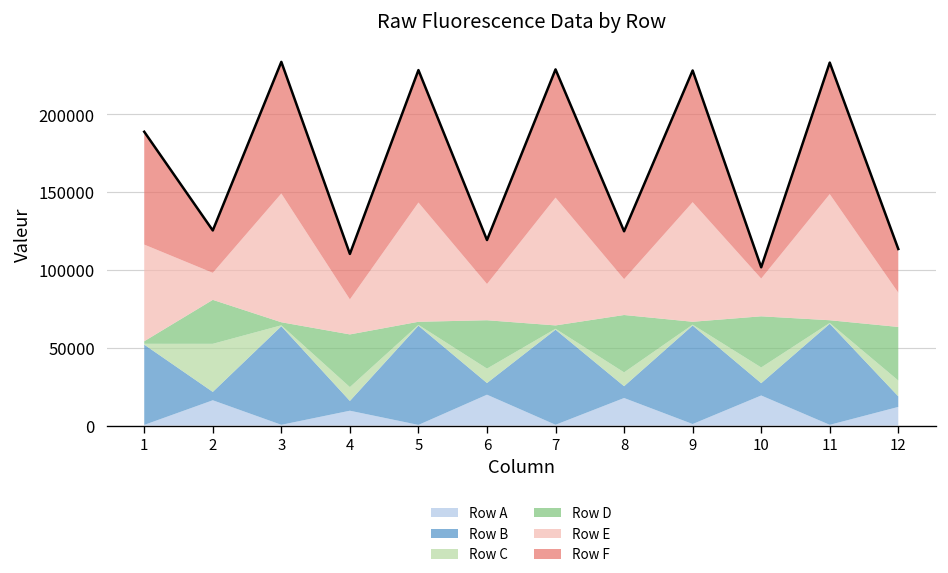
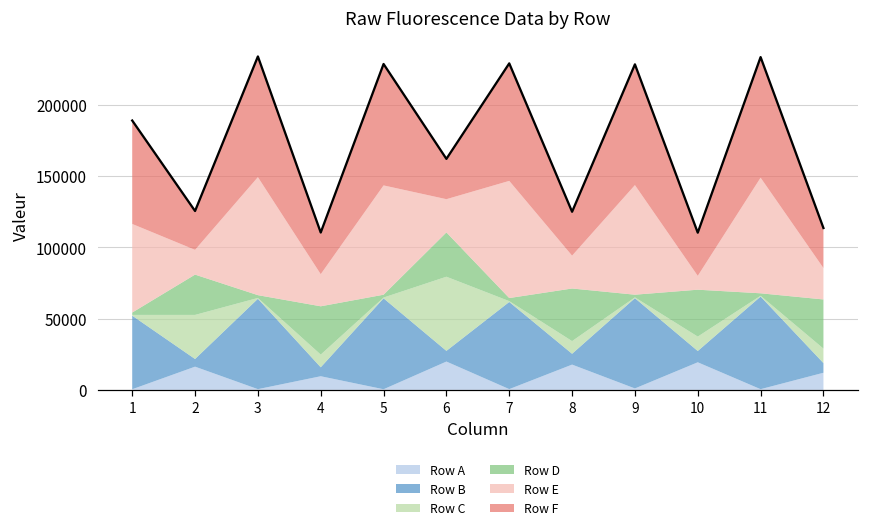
Row C, 6: 9000 -> 52000
Row E, 10: 24000 -> 10000
Row F, 10: 7000 -> 30000
